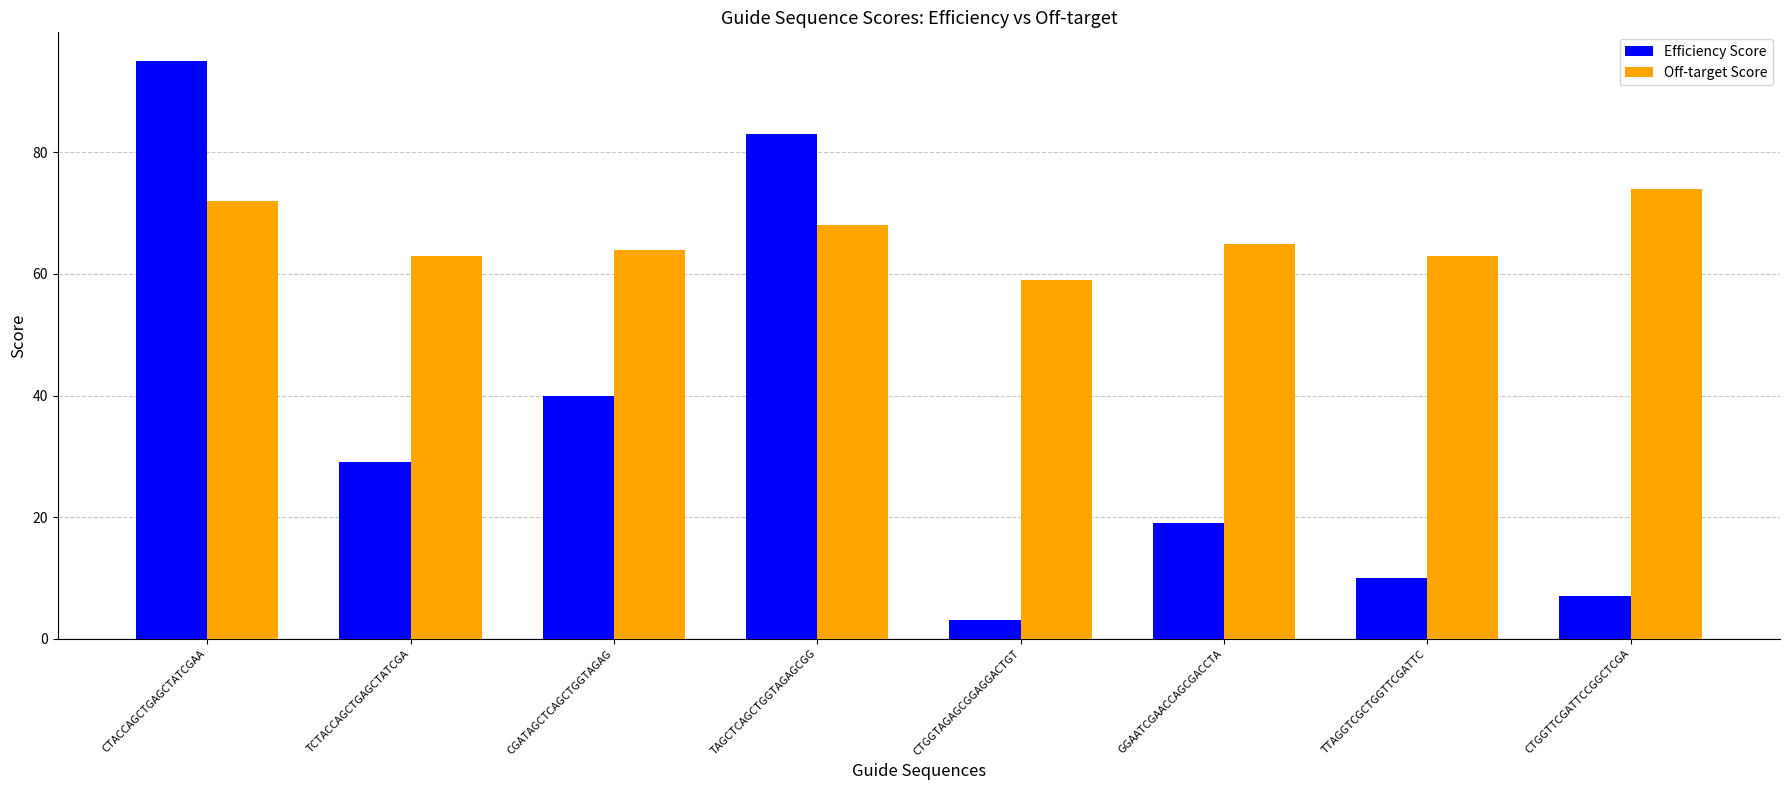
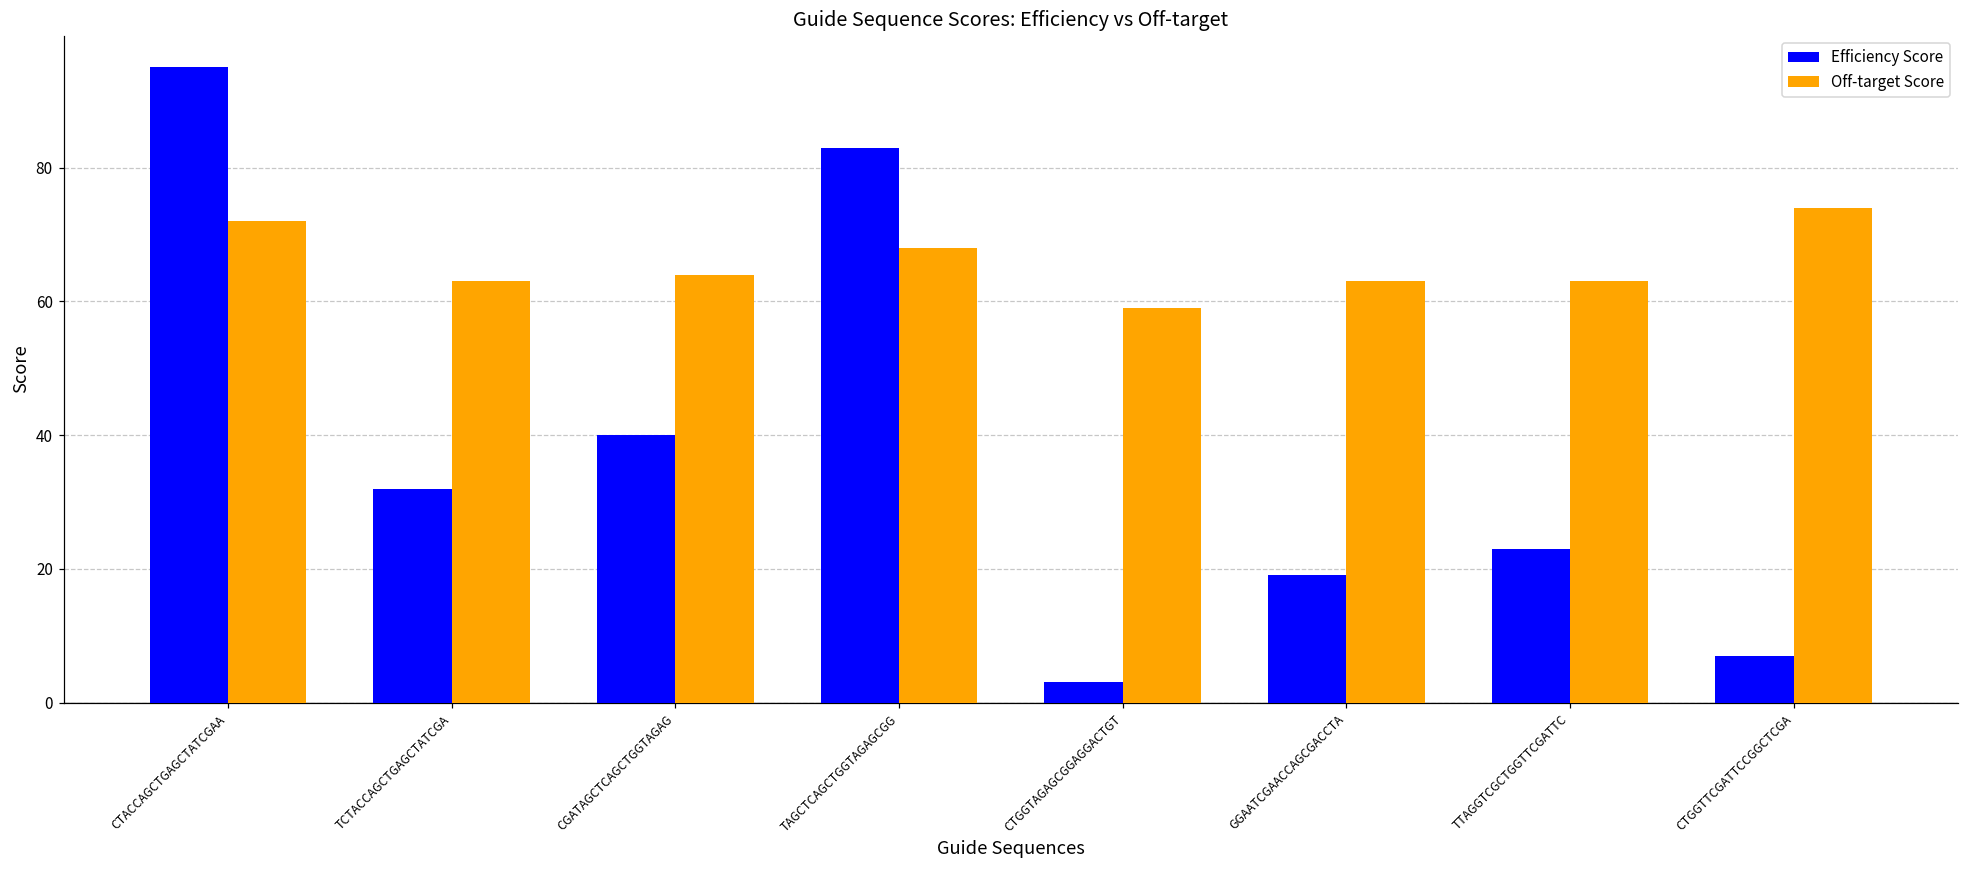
Efficiency Score, TCTACCAGCTGAGCTATCGA: 29 -> 32
Off-target Score, GGAATCGAACCAGCGACCTA: 65 -> 63
Efficiency Score, TTAGGTCGCTGGTTCGATTC: 10 -> 23
